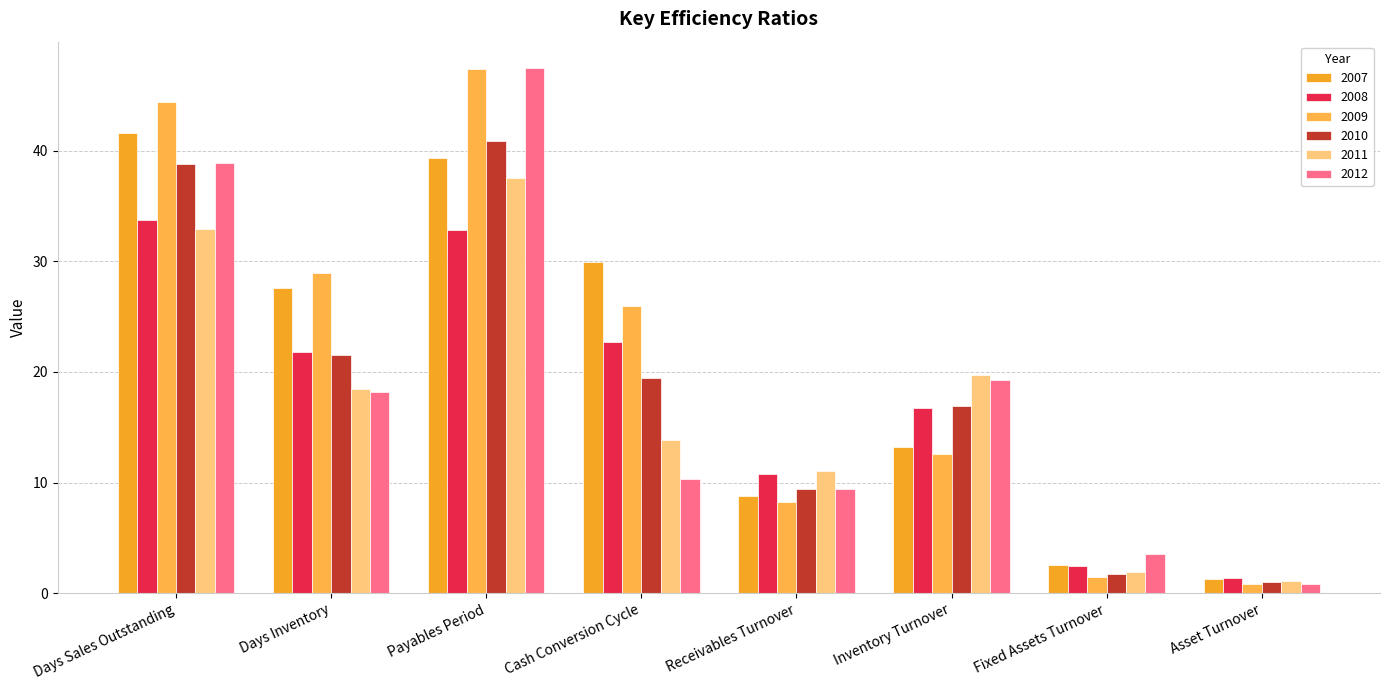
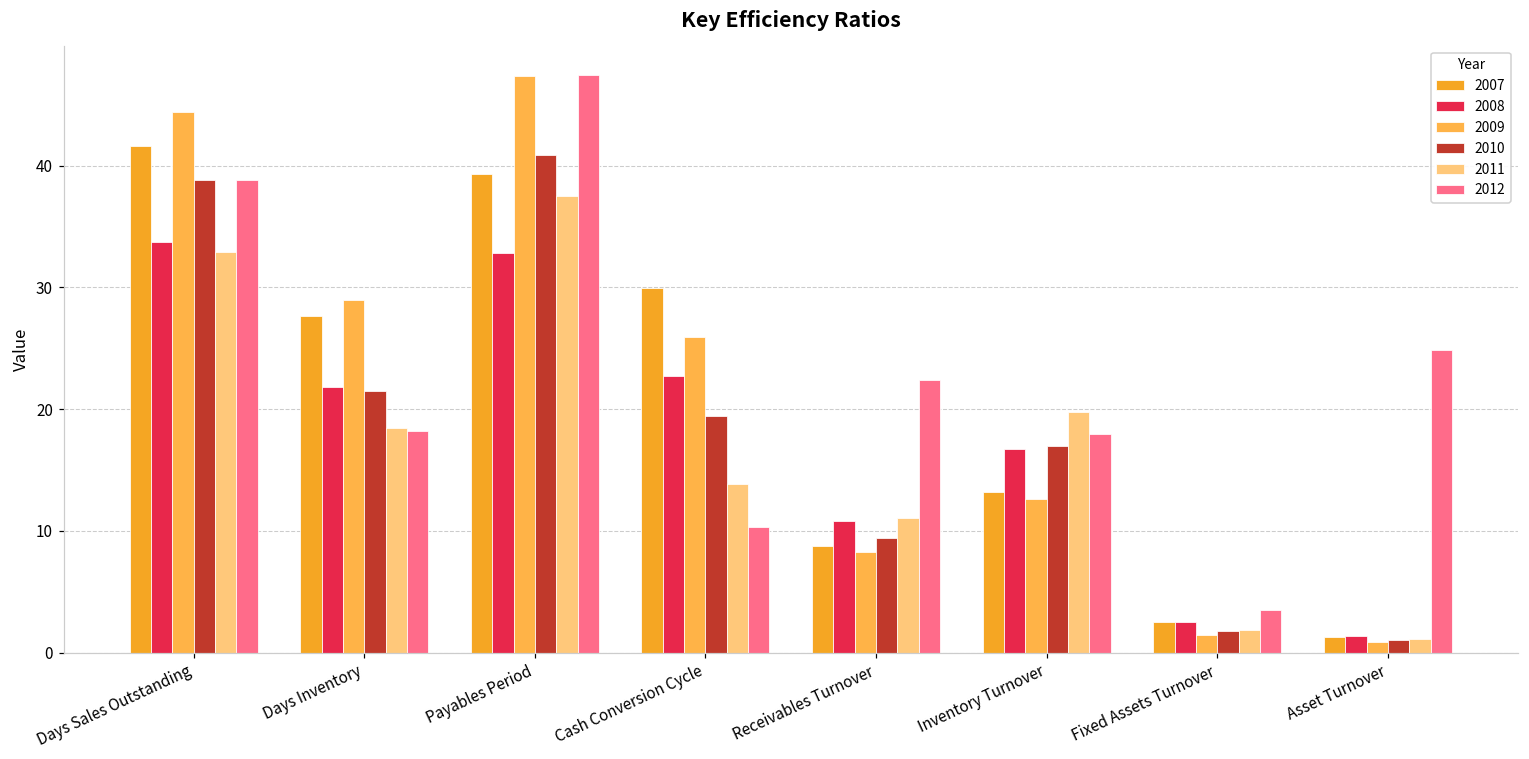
2012, Receivables Turnover: 9.4 -> 22.4
2012, Inventory Turnover: 19.3 -> 17.9
2012, Asset Turnover: 0.9 -> 24.9
